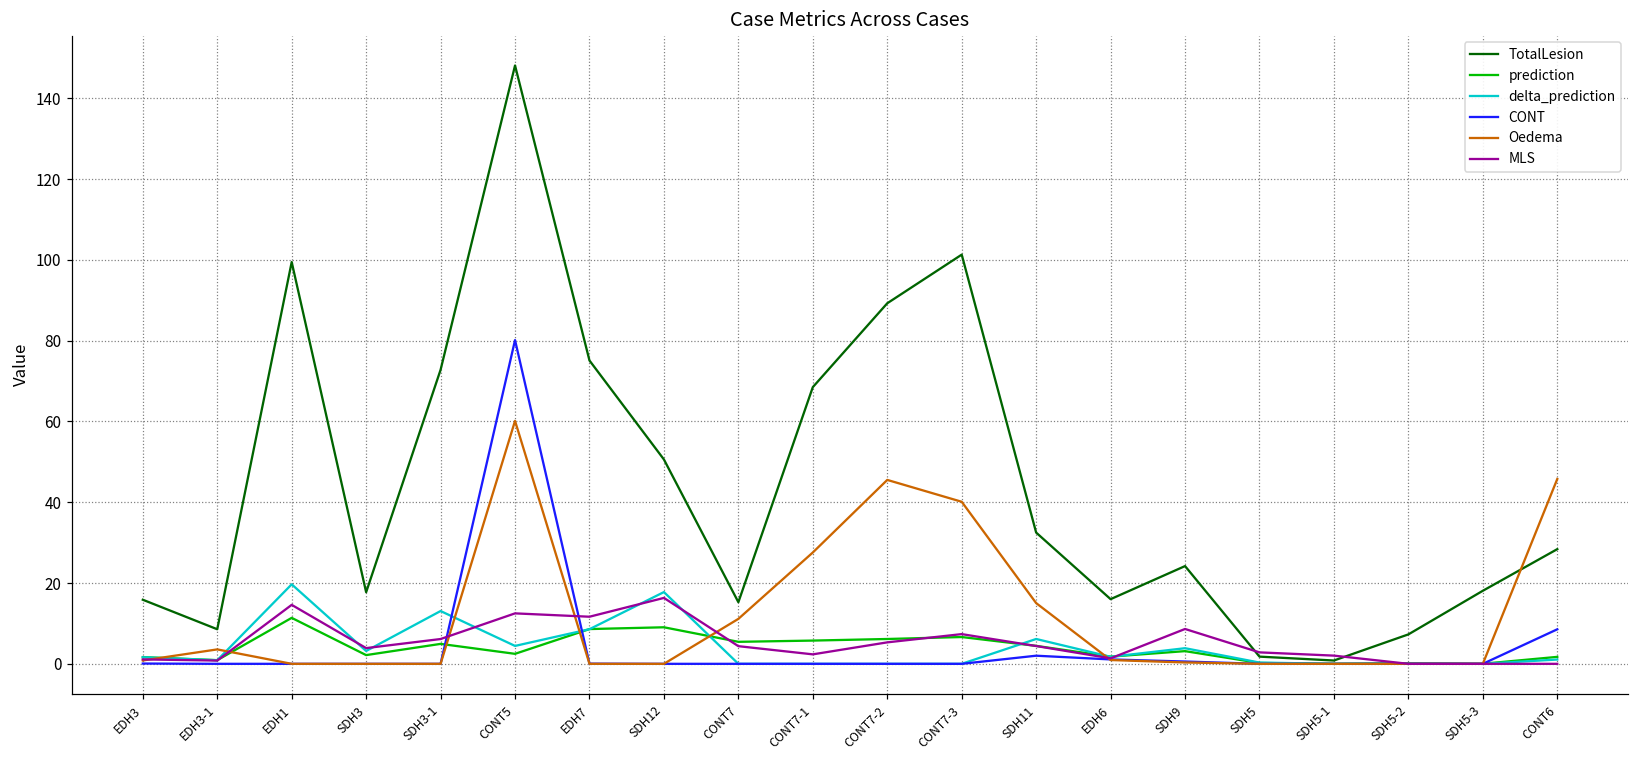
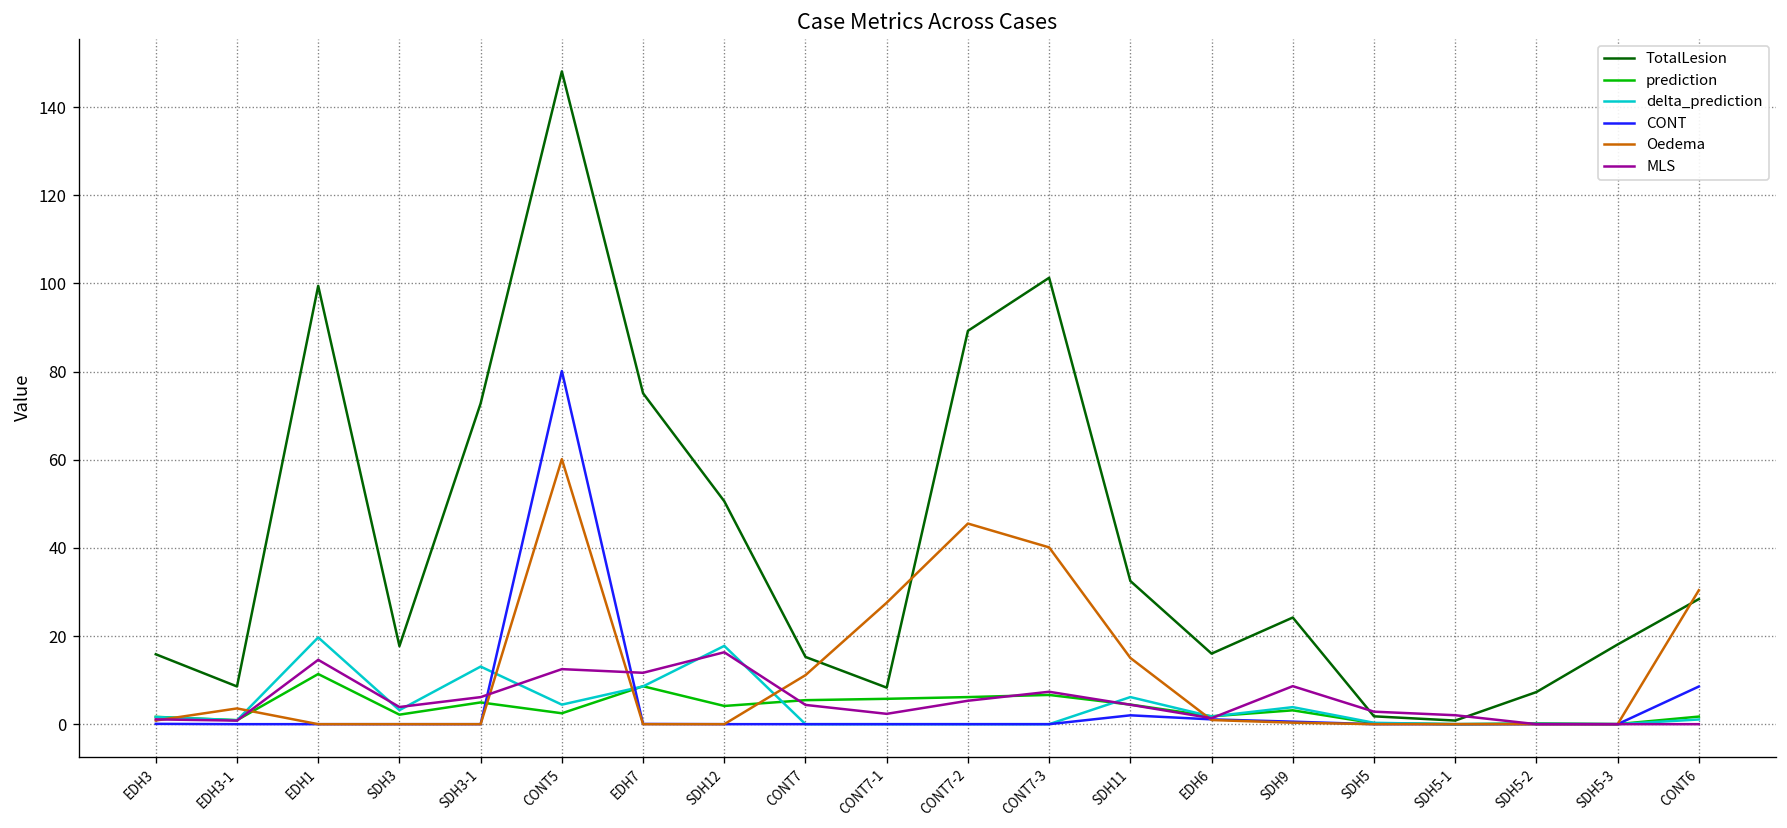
prediction, SDH12: 9 -> 4
TotalLesion, CONT7-1: 68 -> 8
Oedema, CONT6: 46 -> 30
